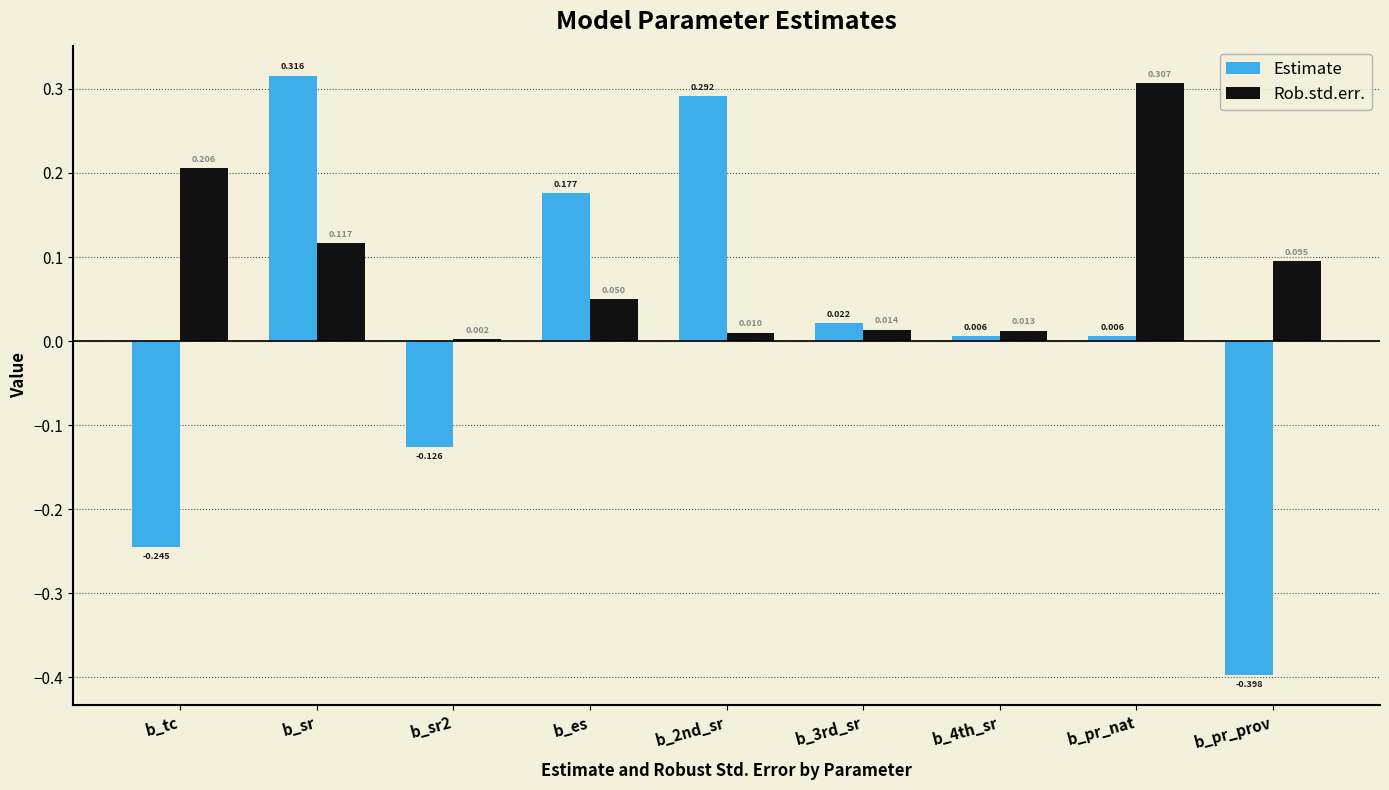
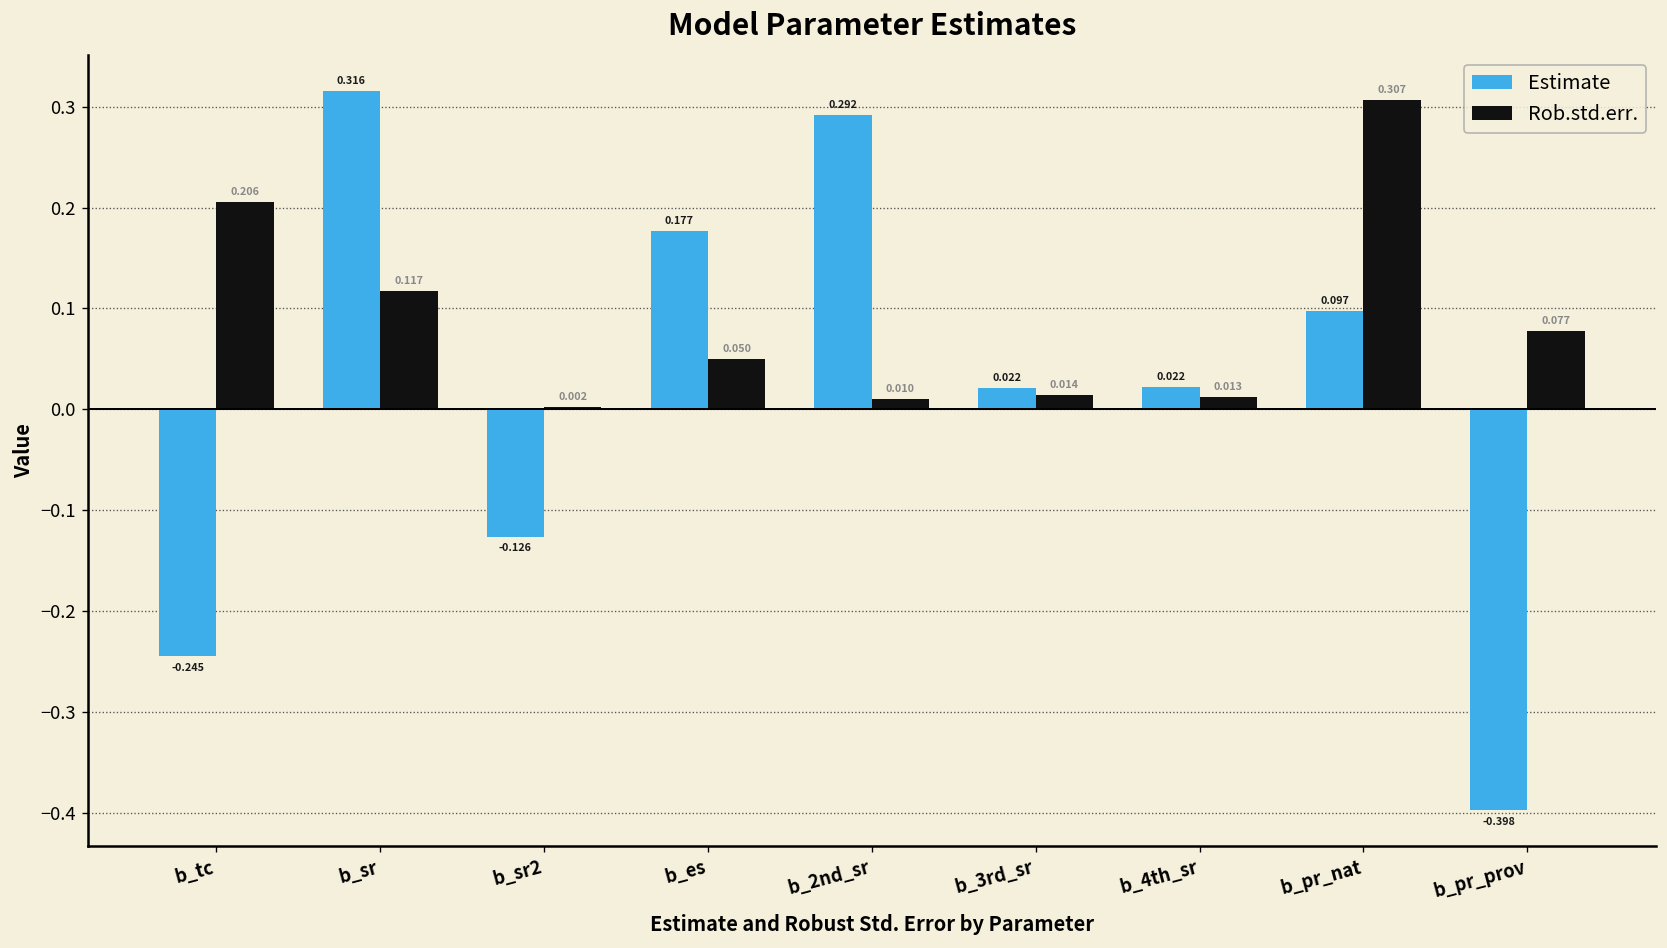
Estimate, b_4th_sr: 0.006 -> 0.022
Estimate, b_pr_nat: 0.006 -> 0.097
Rob.std.err., b_pr_prov: 0.095 -> 0.077
